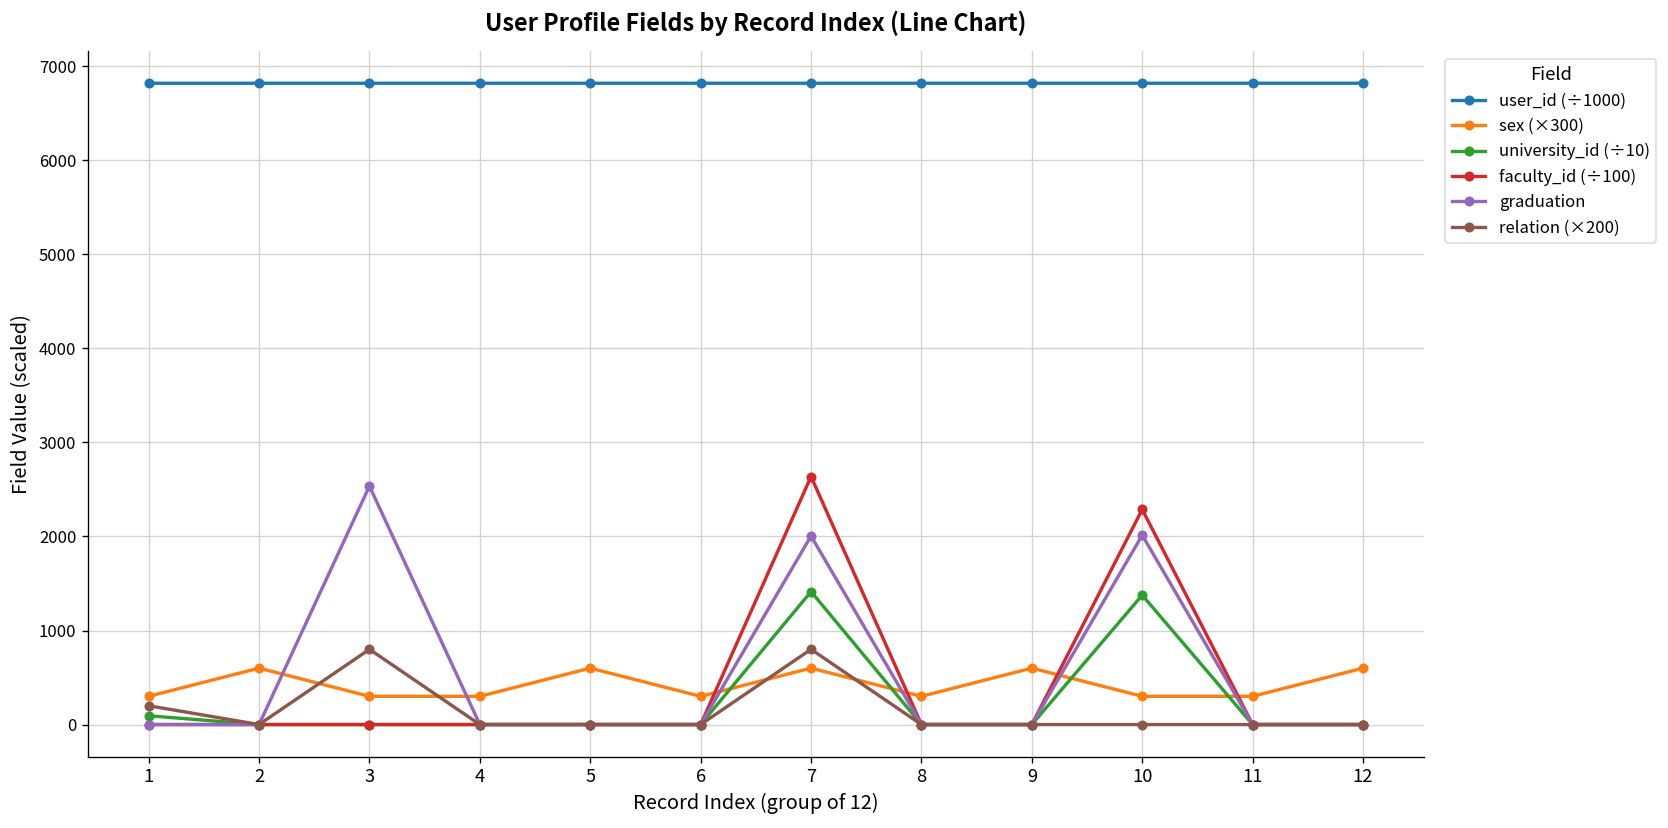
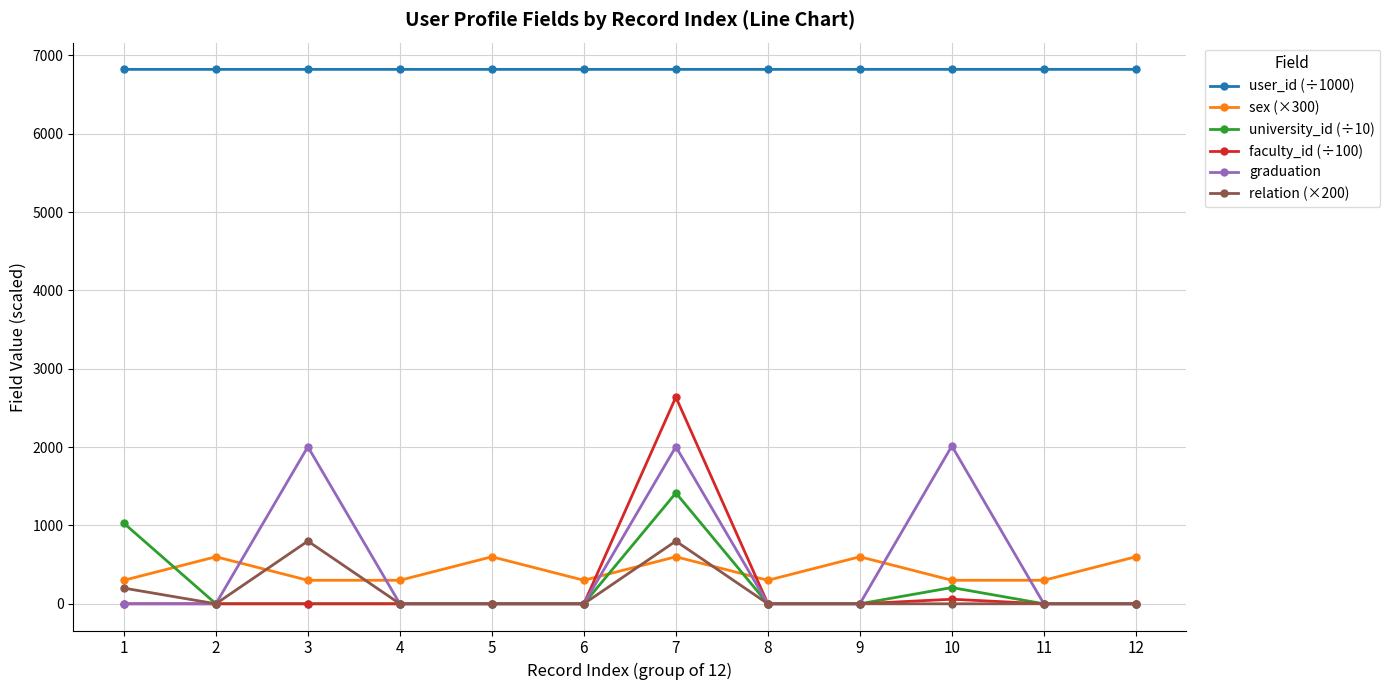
university_id (÷10), 1: 100 -> 1000
graduation, 3: 2500 -> 2000
university_id (÷10), 10: 1400 -> 200
faculty_id (÷100), 10: 2300 -> 100
